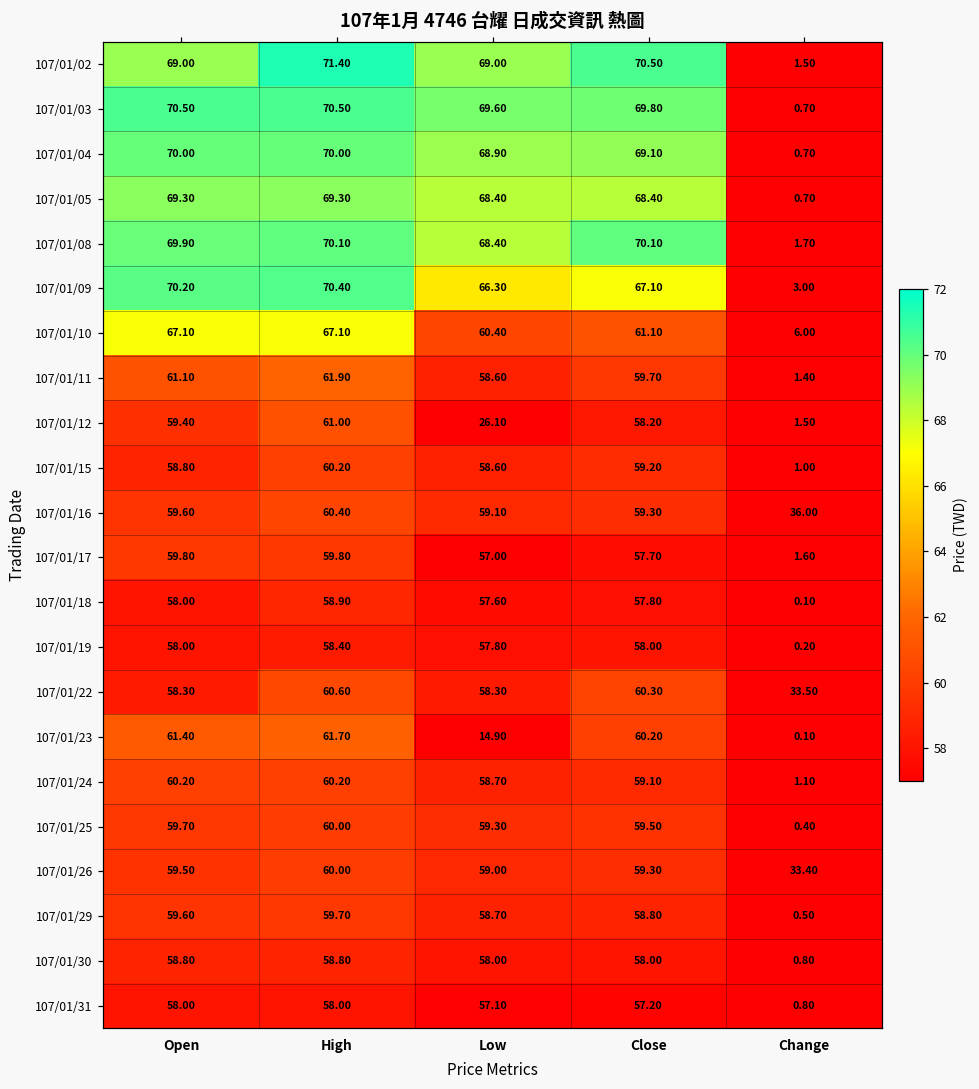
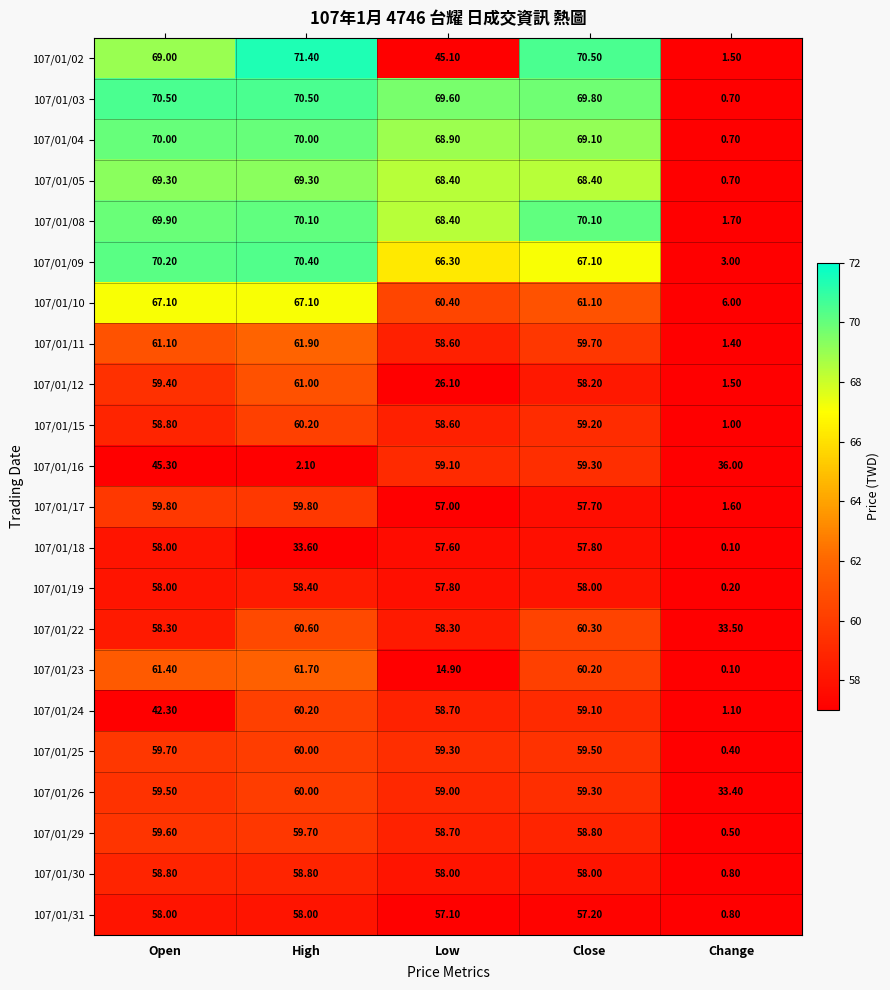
107/01/02, Low: 69.00 -> 45.10
107/01/16, Open: 59.60 -> 45.30
107/01/16, High: 60.40 -> 2.10
107/01/18, High: 58.90 -> 33.60
107/01/24, Open: 60.20 -> 42.30
